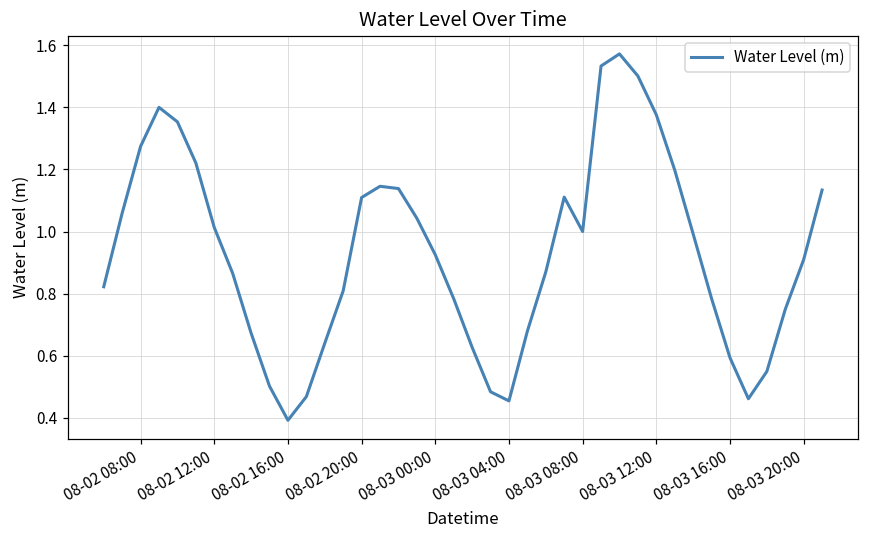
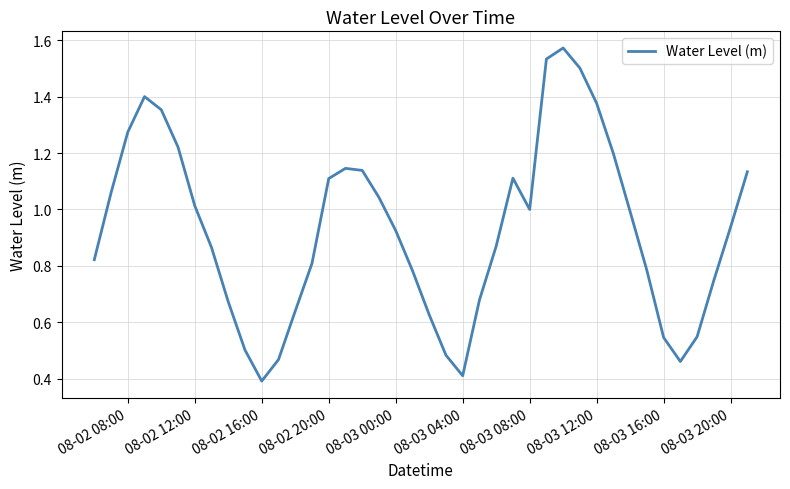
08-03 04:00: 0.45 -> 0.41
08-03 16:00: 0.59 -> 0.55
08-03 20:00: 0.91 -> 0.94
